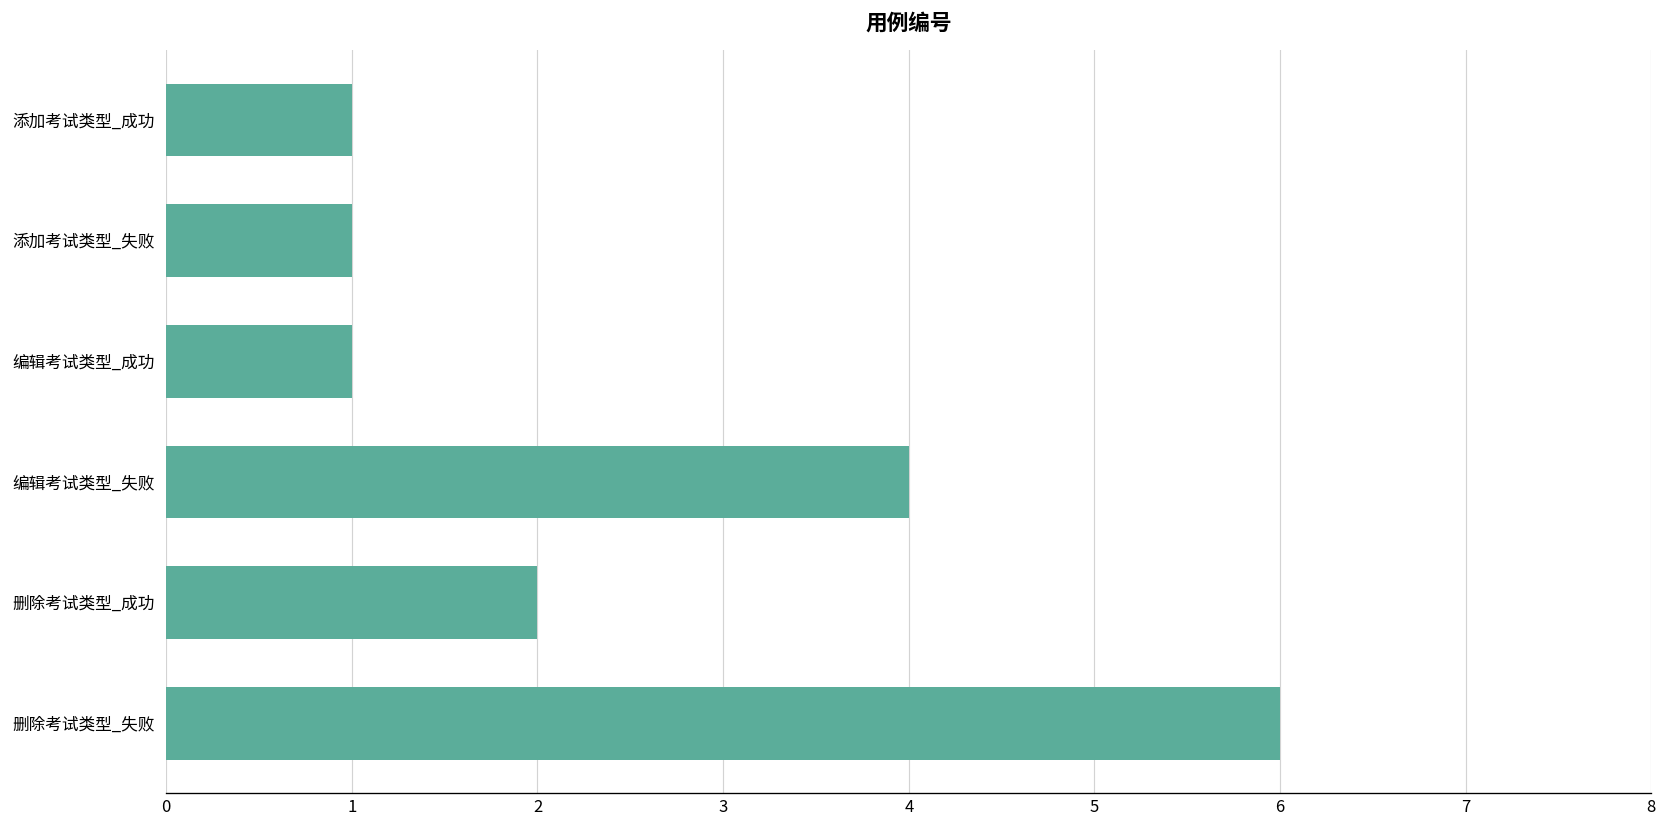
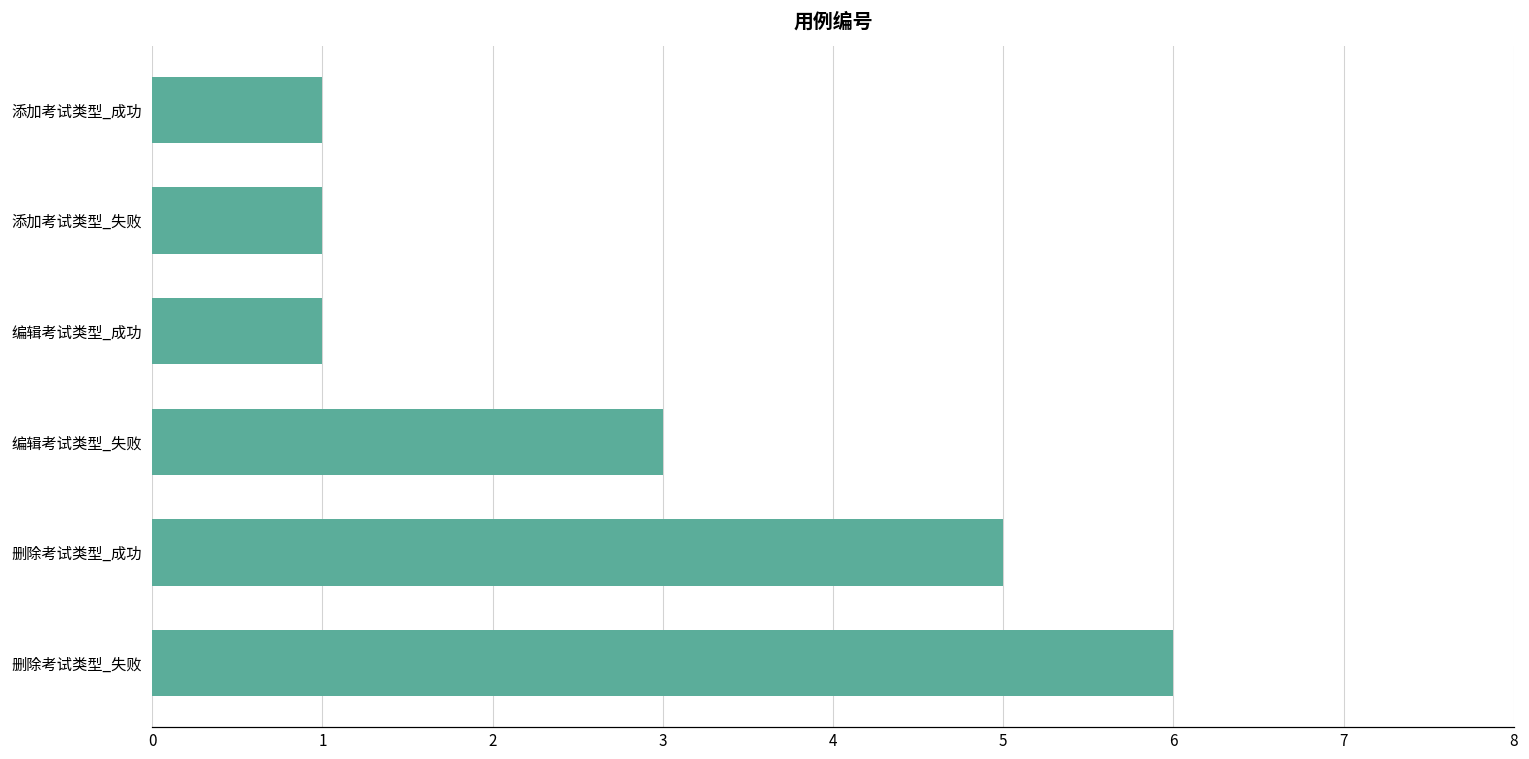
编辑考试类型_失败: 4 -> 3
删除考试类型_成功: 2 -> 5
